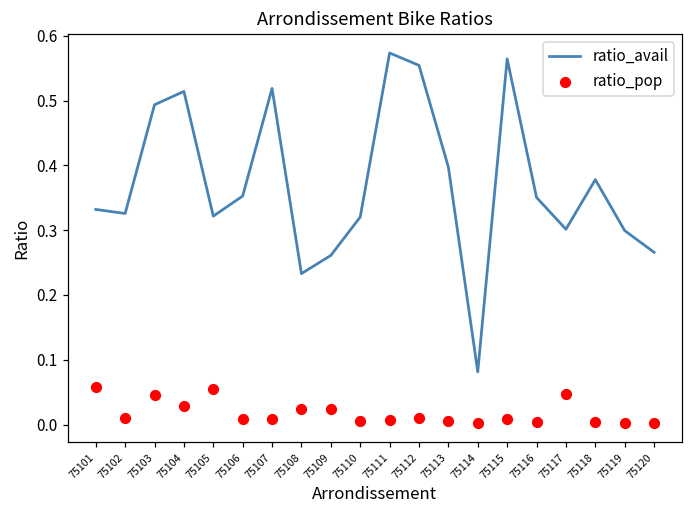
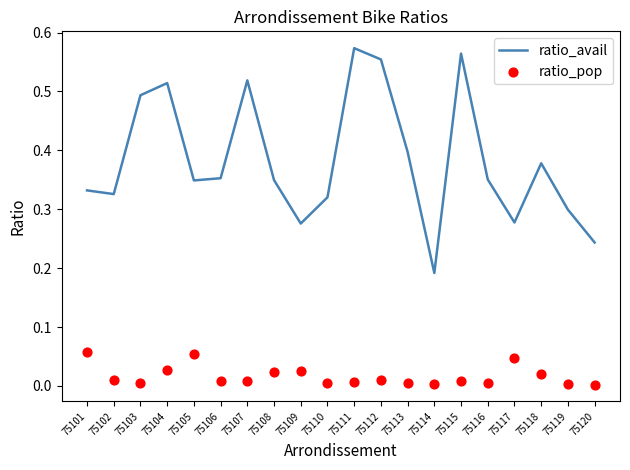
ratio_pop, 75103: 0.05 -> 0.01
ratio_avail, 75105: 0.32 -> 0.35
ratio_avail, 75108: 0.23 -> 0.35
ratio_avail, 75109: 0.26 -> 0.28
ratio_avail, 75114: 0.08 -> 0.19
ratio_avail, 75117: 0.30 -> 0.28
ratio_pop, 75118: 0.00 -> 0.02
ratio_avail, 75120: 0.27 -> 0.24
